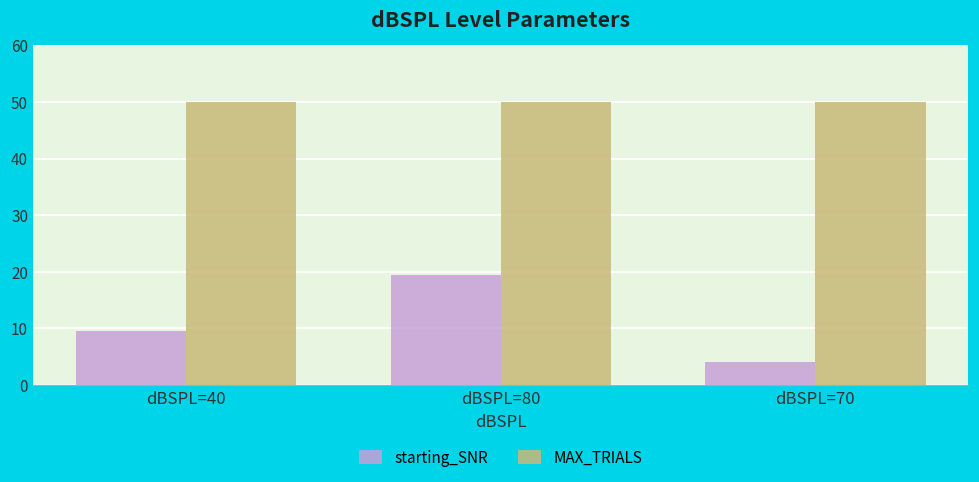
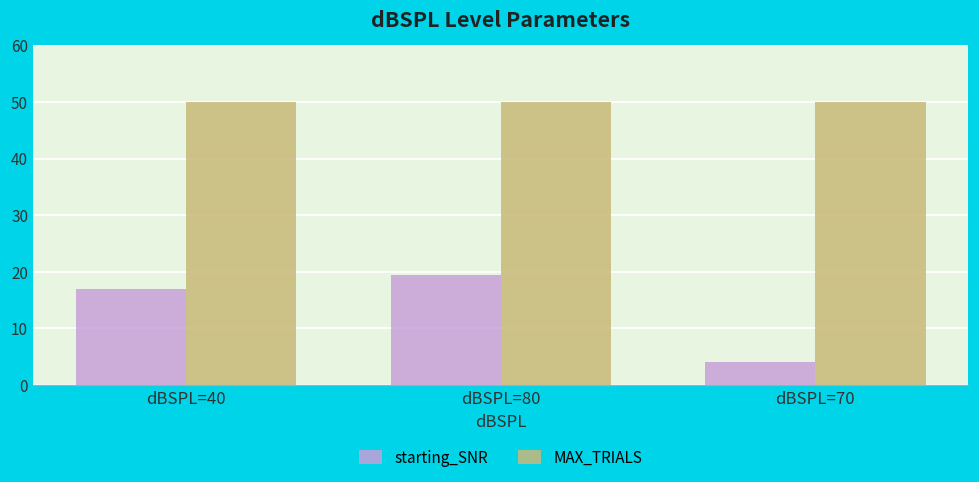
starting_SNR, dBSPL=40: 10 -> 17
